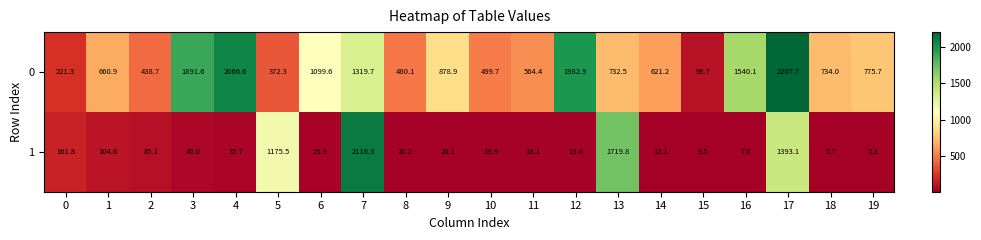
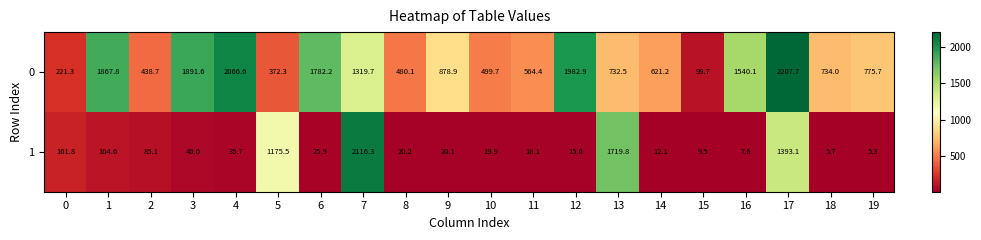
0, 1: 660.9 -> 1867.8
0, 6: 1099.6 -> 1782.2
